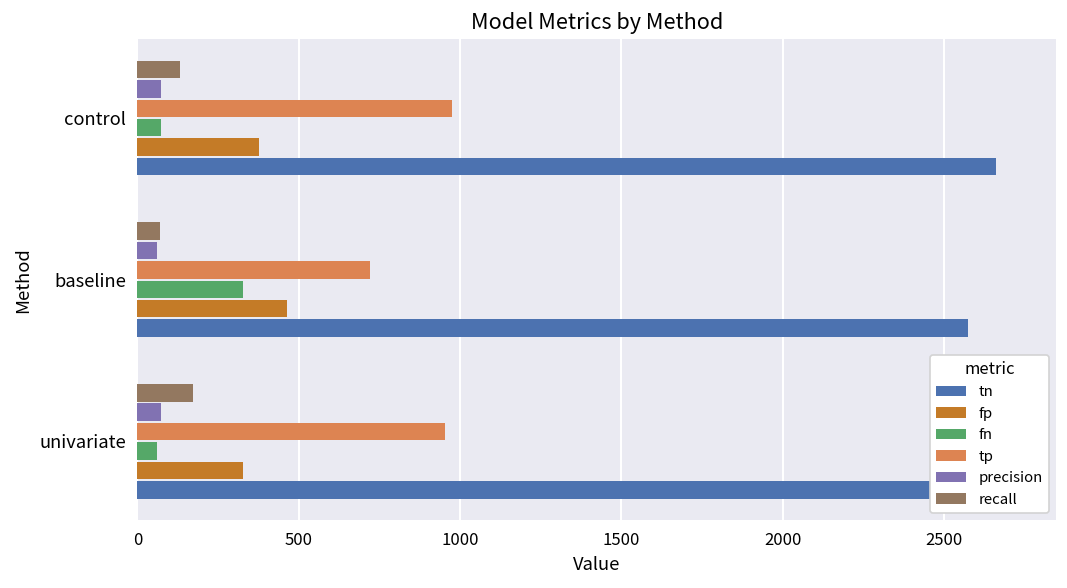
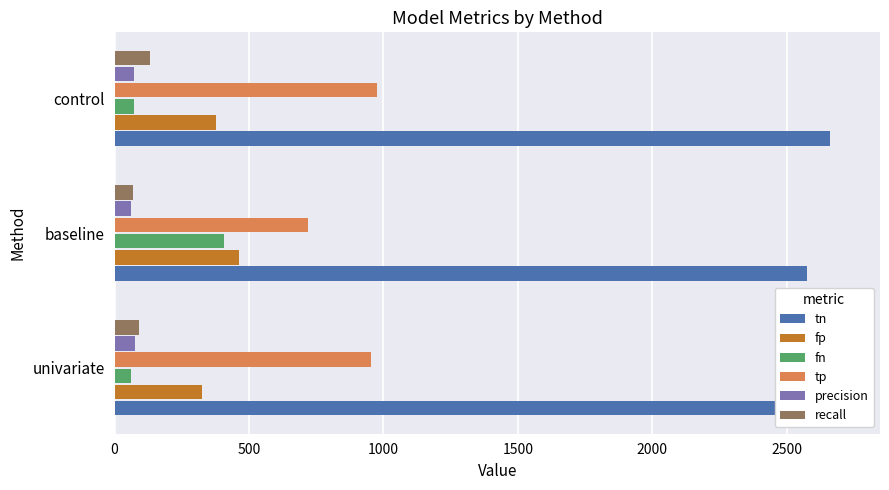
fn, baseline: 330 -> 410
recall, univariate: 170 -> 90
